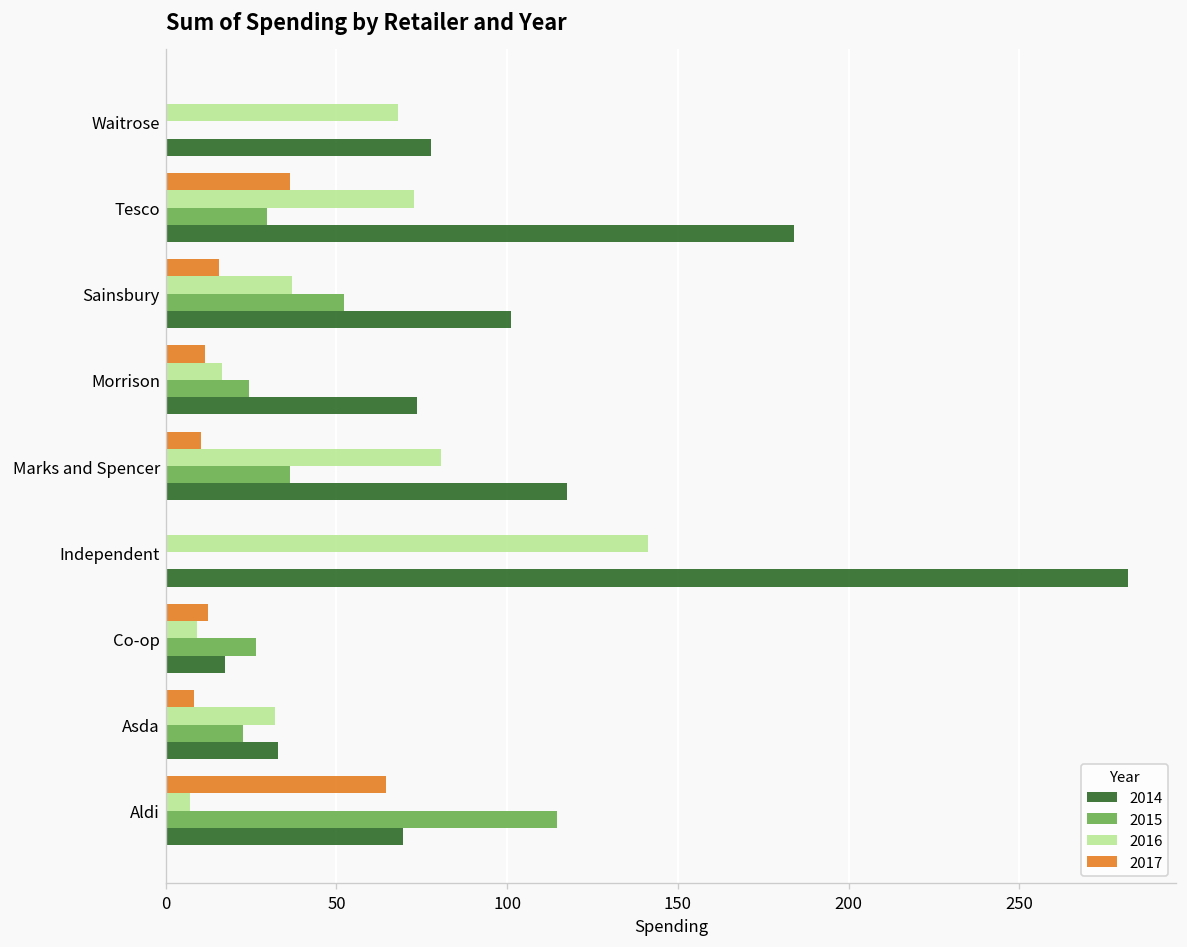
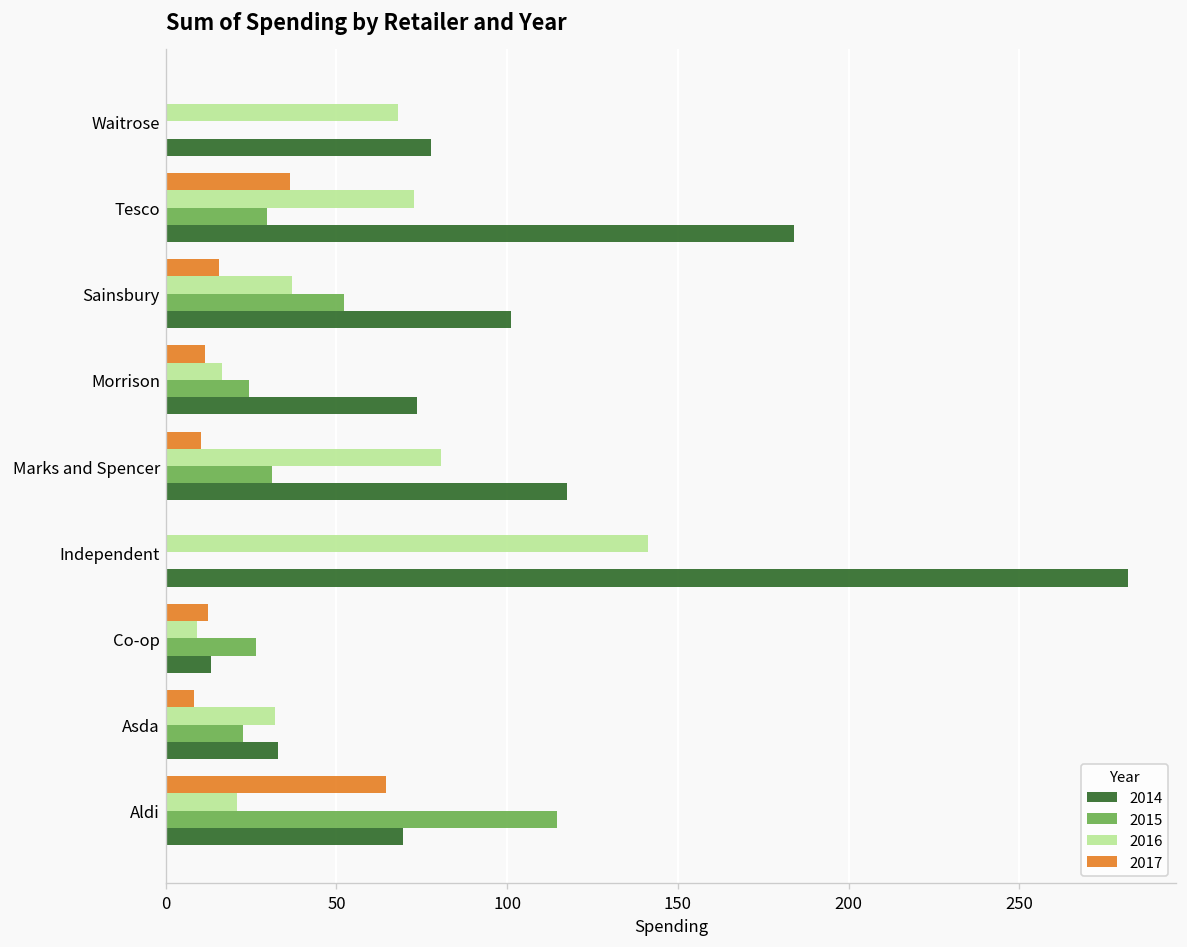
2015, Marks and Spencer: 36 -> 31
2014, Co-op: 17 -> 13
2016, Aldi: 7 -> 21
